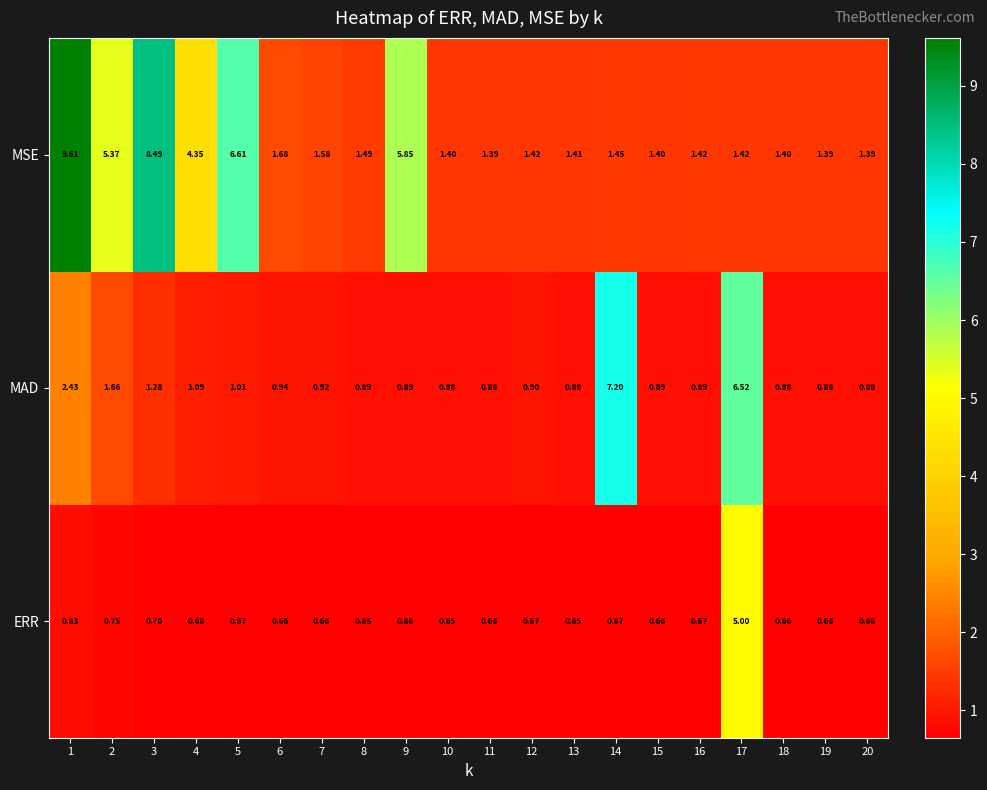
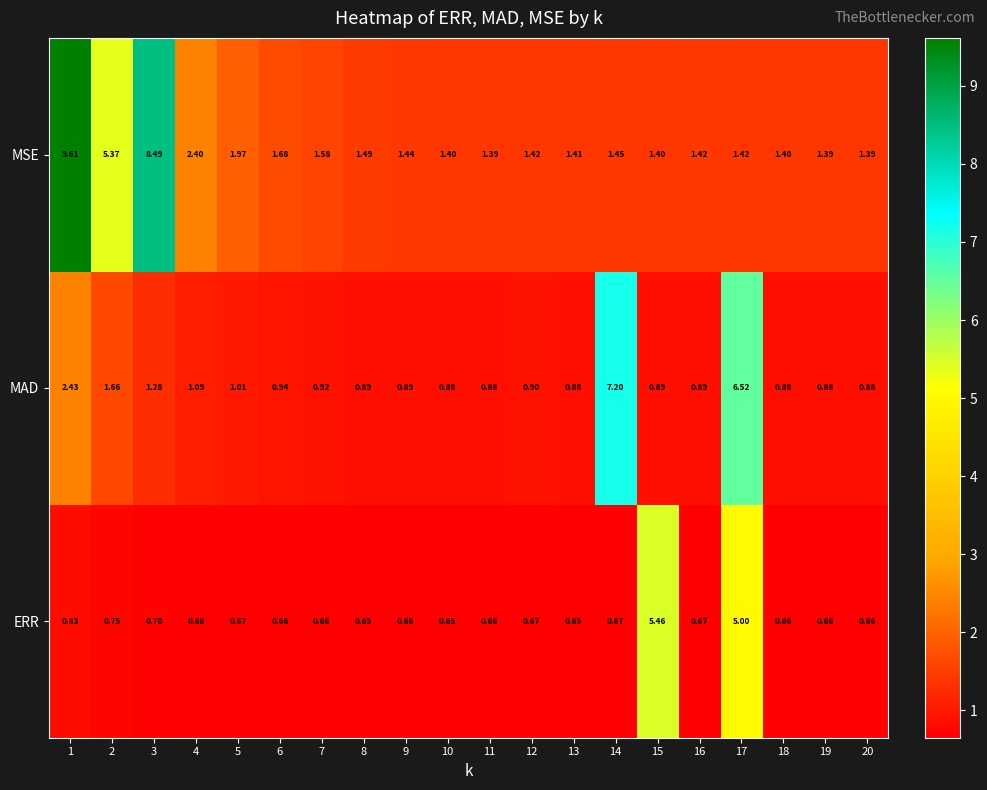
MSE, 4: 4.35 -> 2.40
MSE, 5: 6.61 -> 1.97
MSE, 9: 5.85 -> 1.44
ERR, 15: 0.66 -> 5.46
